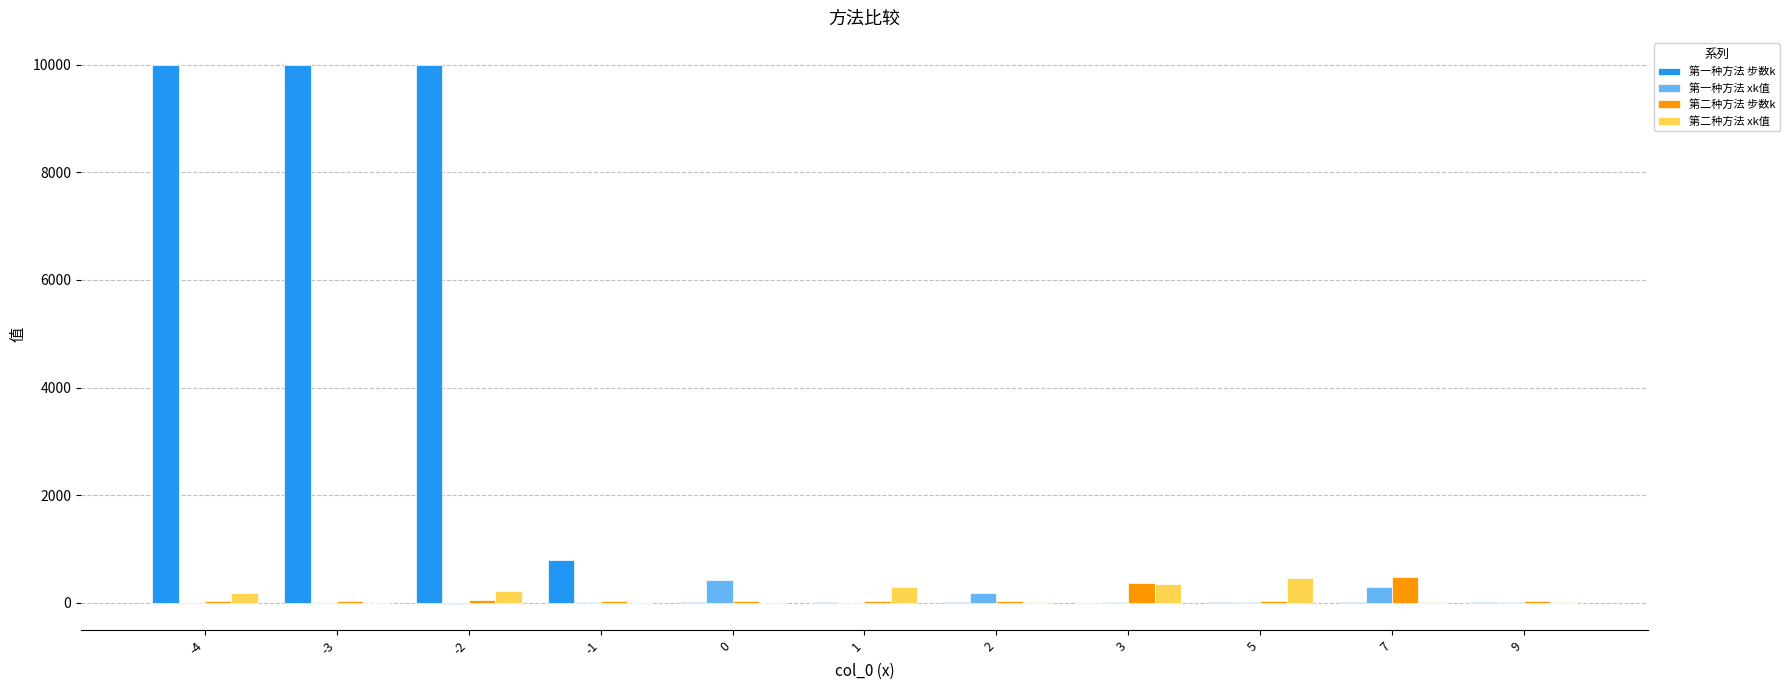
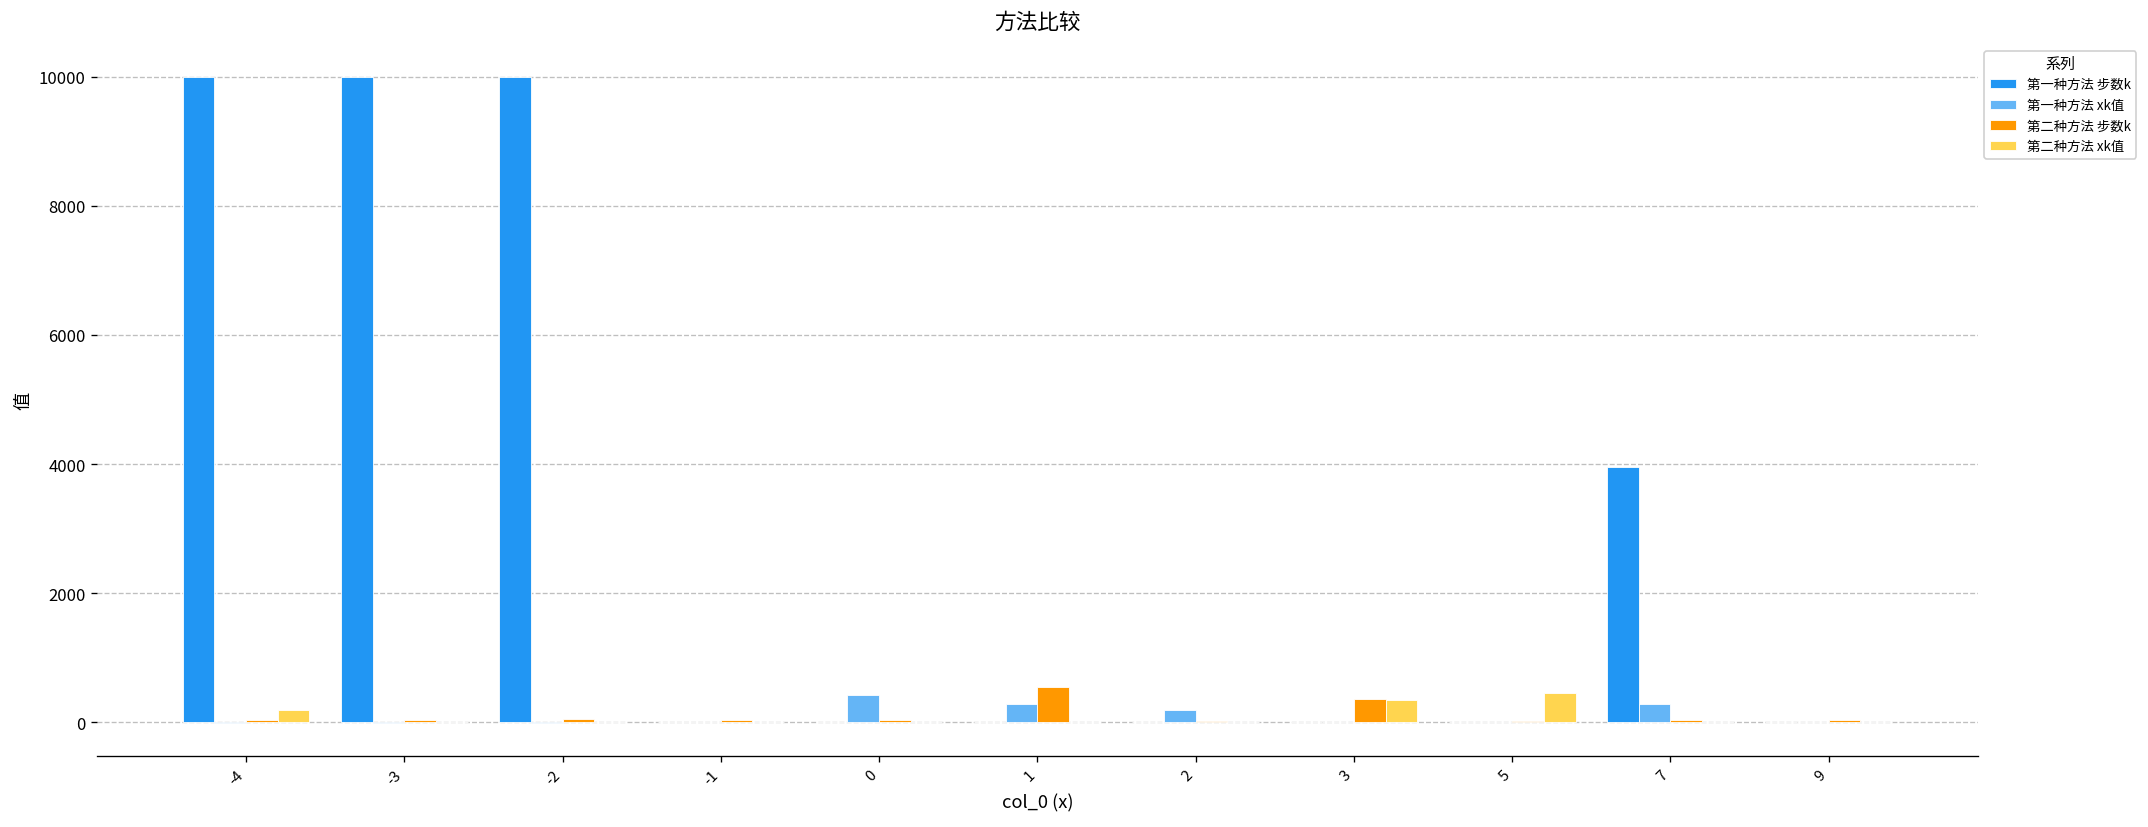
第二种方法 xk值, -2: 200 -> 0
第一种方法 步数k, -1: 800 -> 0
第一种方法 xk值, 1: 0 -> 300
第二种方法 步数k, 1: 0 -> 600
第二种方法 xk值, 1: 300 -> 0
第一种方法 步数k, 7: 0 -> 4000
第二种方法 步数k, 7: 500 -> 0
